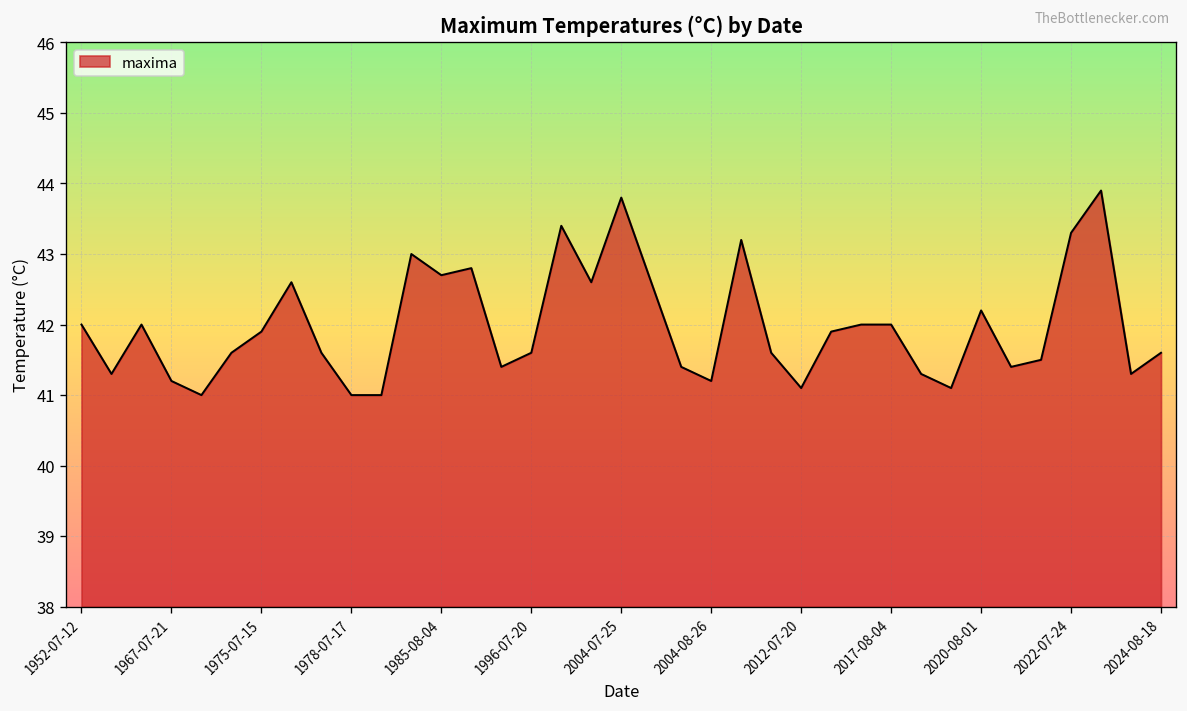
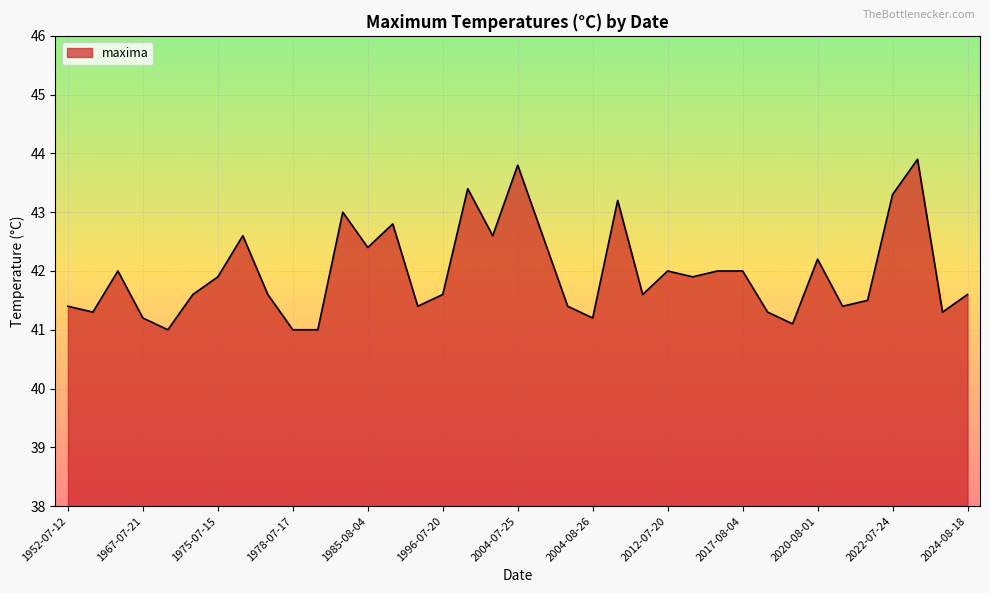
1952-07-12: 42.0 -> 41.4
1985-08-04: 42.7 -> 42.4
2012-07-20: 41.1 -> 42.0
